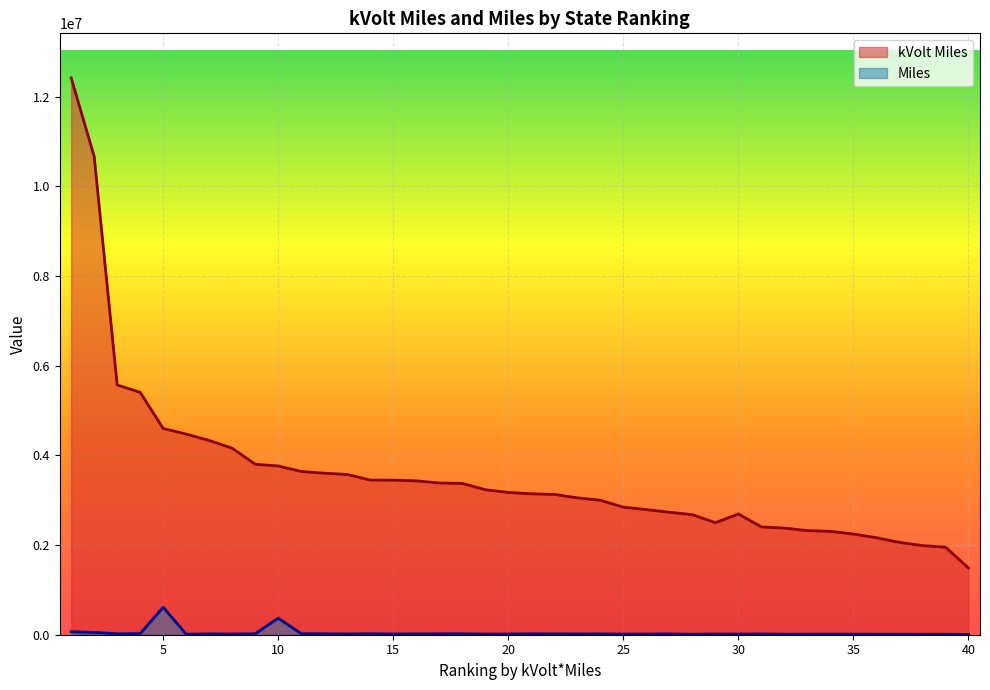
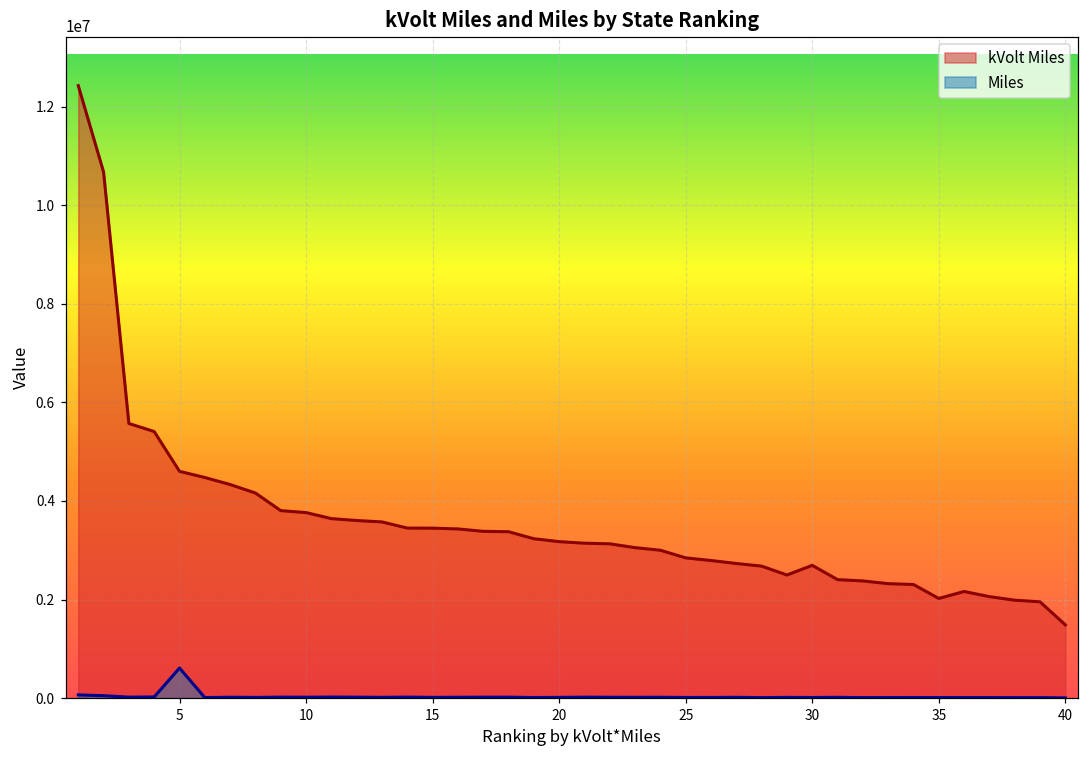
Miles, 10: 400000 -> 0
kVolt Miles, 35: 2200000 -> 2000000
